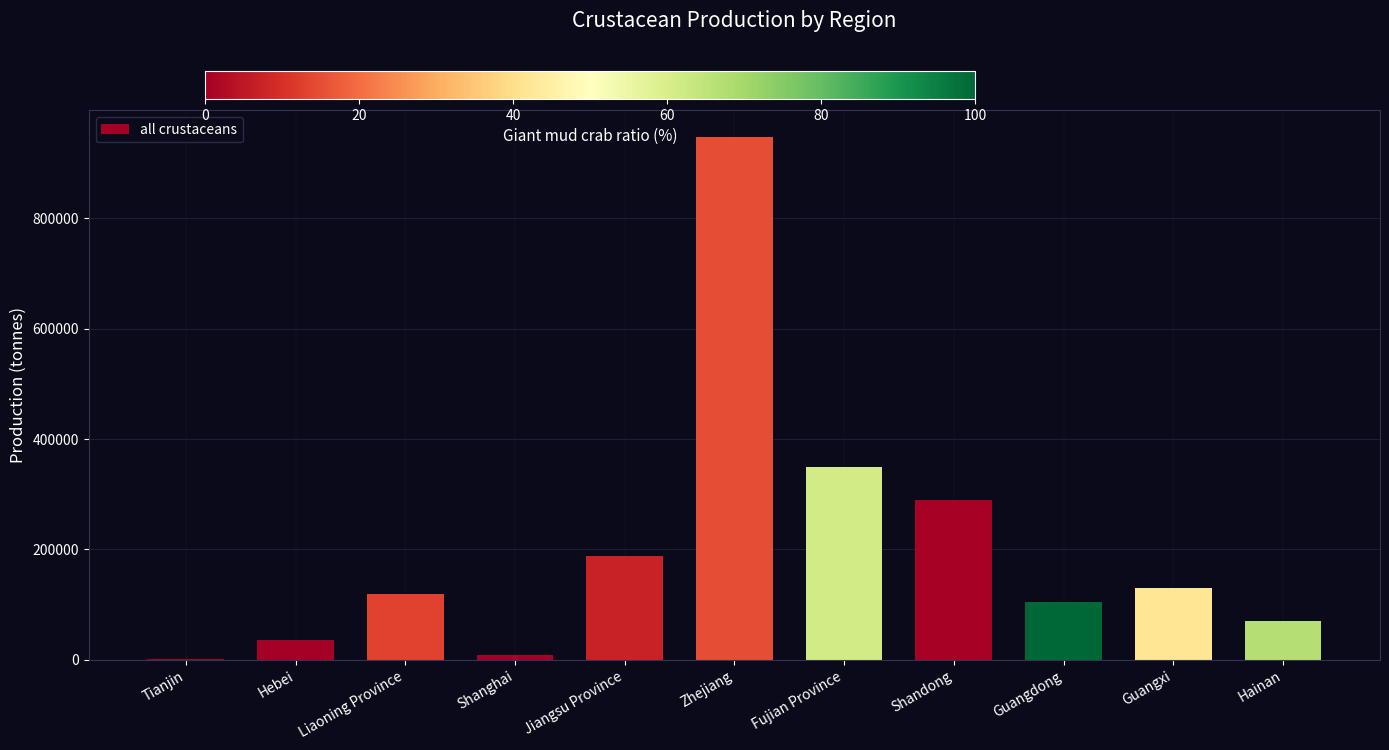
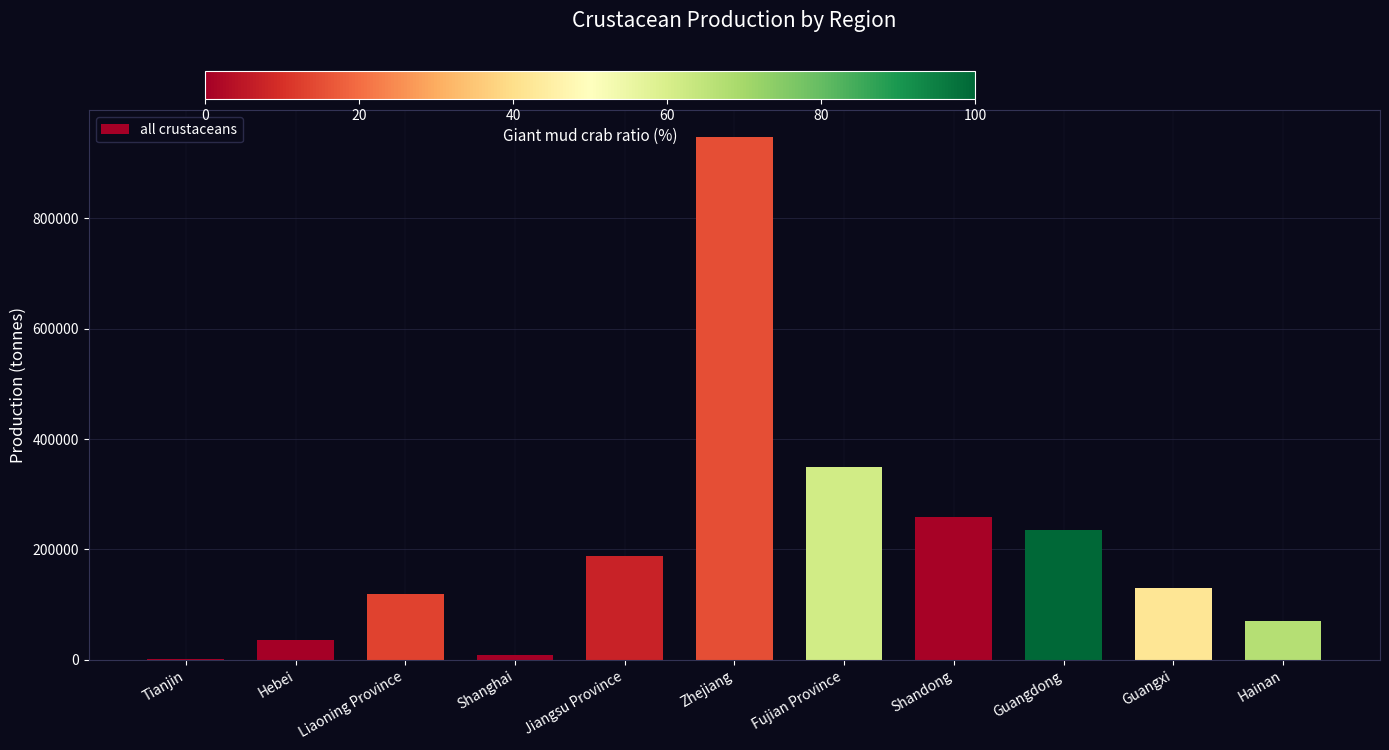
Shandong: 290000 -> 260000
Guangdong: 100000 -> 240000
